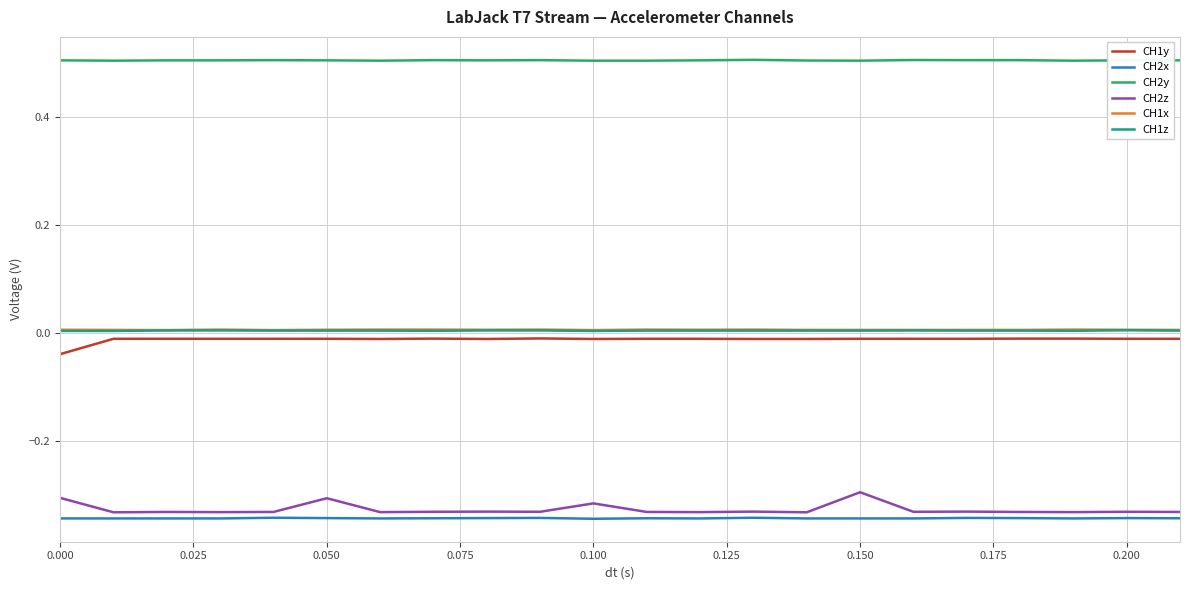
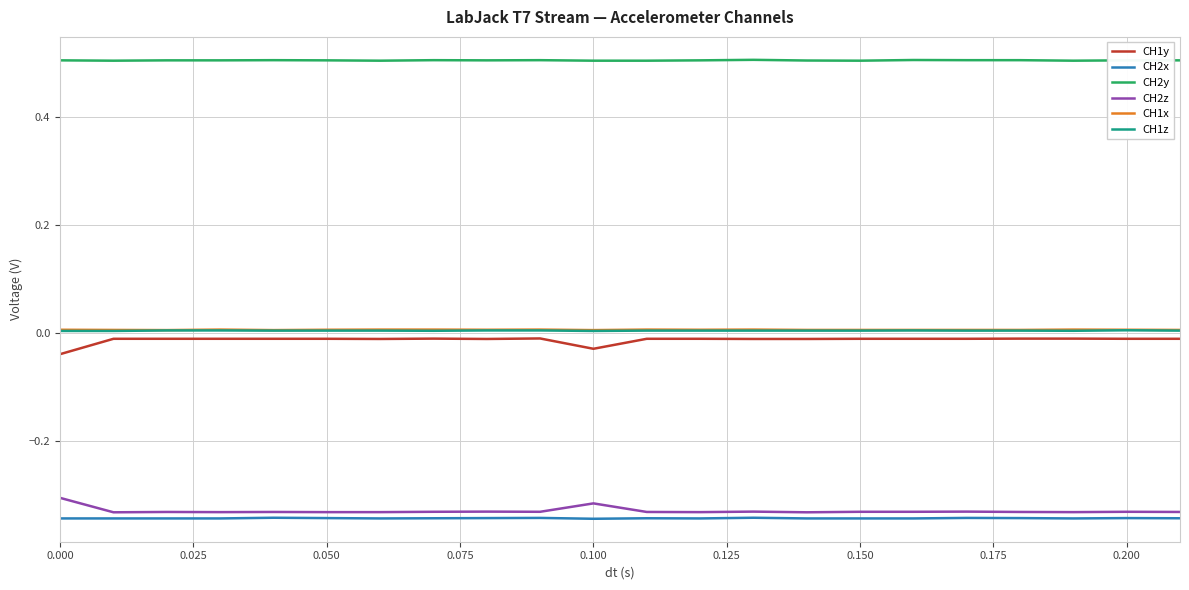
CH2z, 0.050: -0.31 -> -0.33
CH1y, 0.100: -0.01 -> -0.03
CH2z, 0.150: -0.29 -> -0.33
